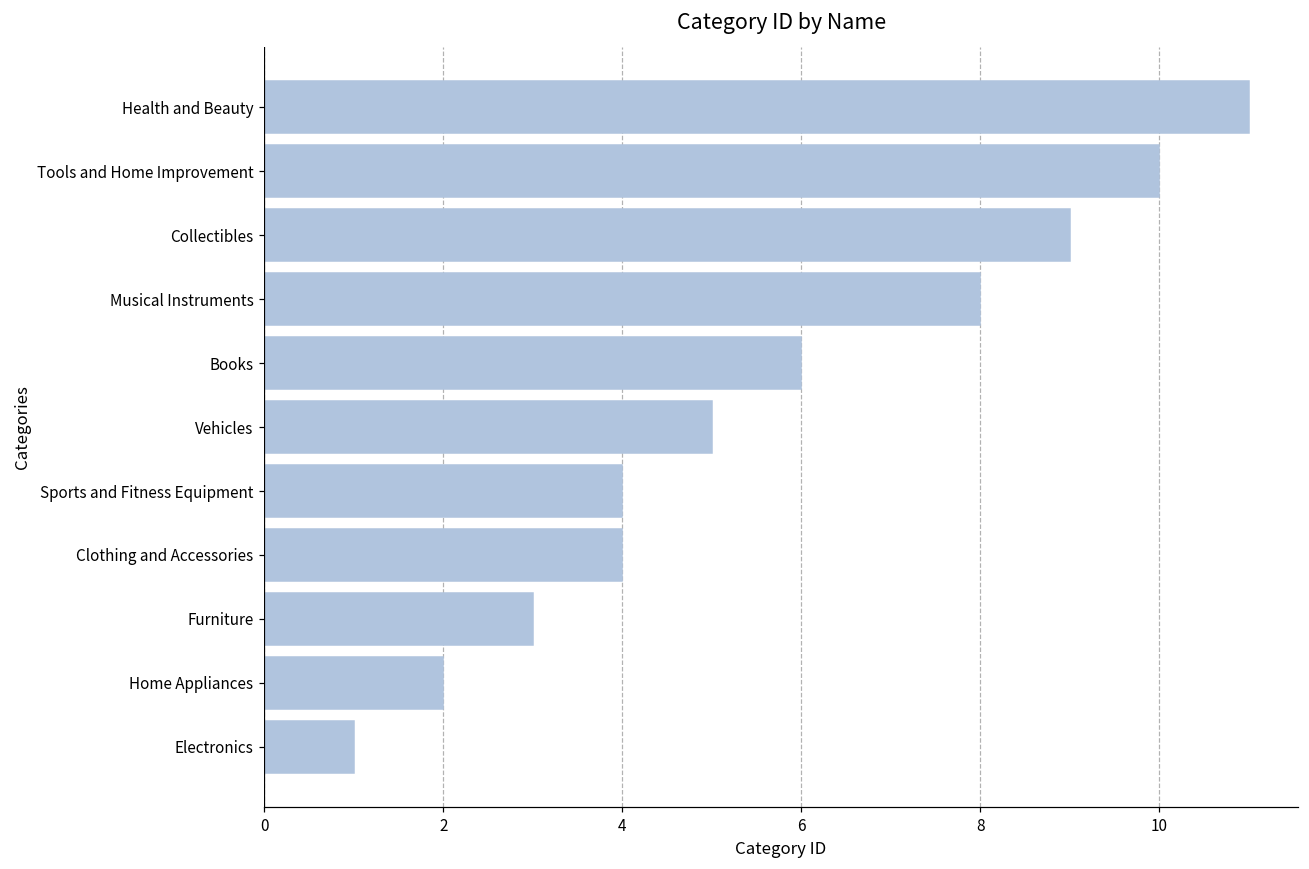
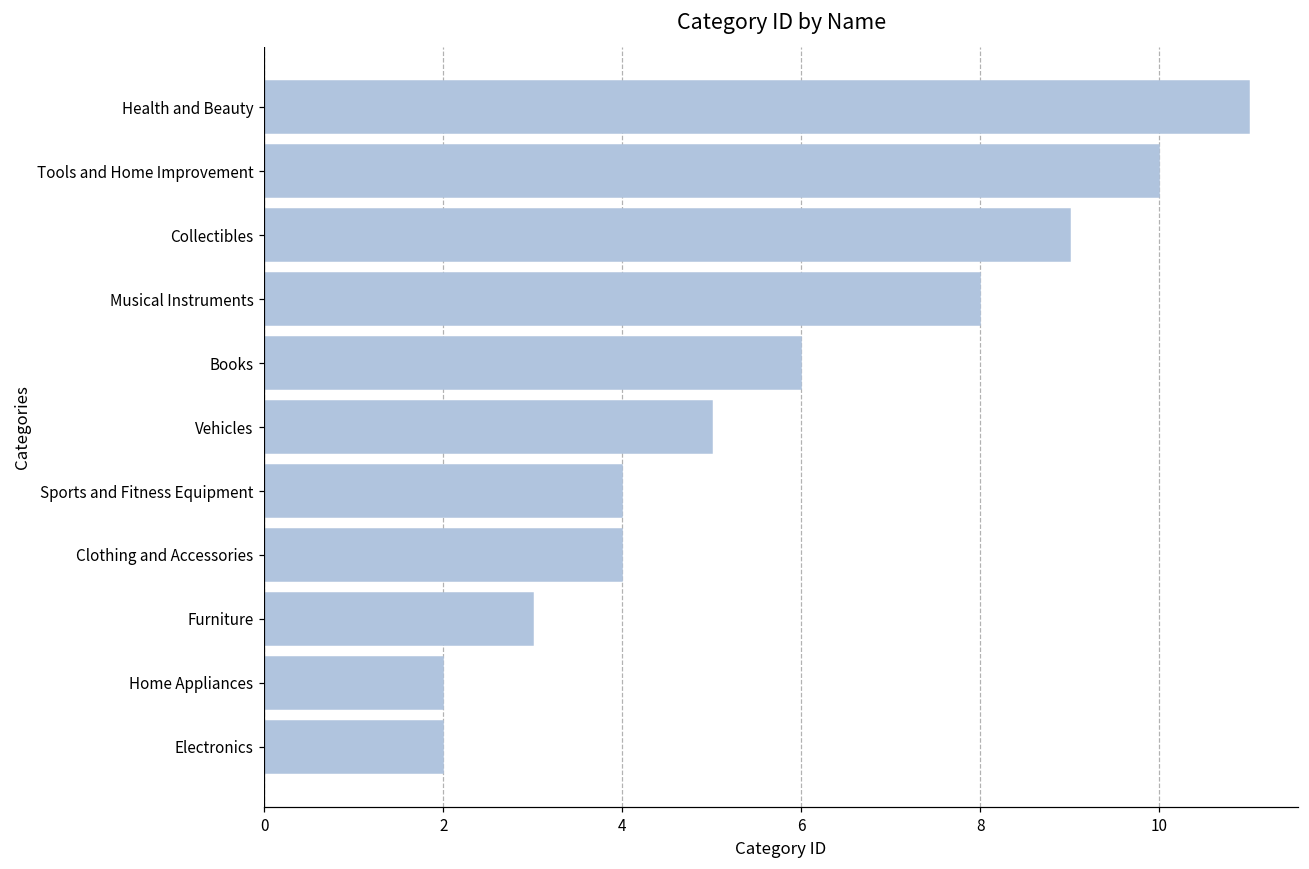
Electronics: 1 -> 2
